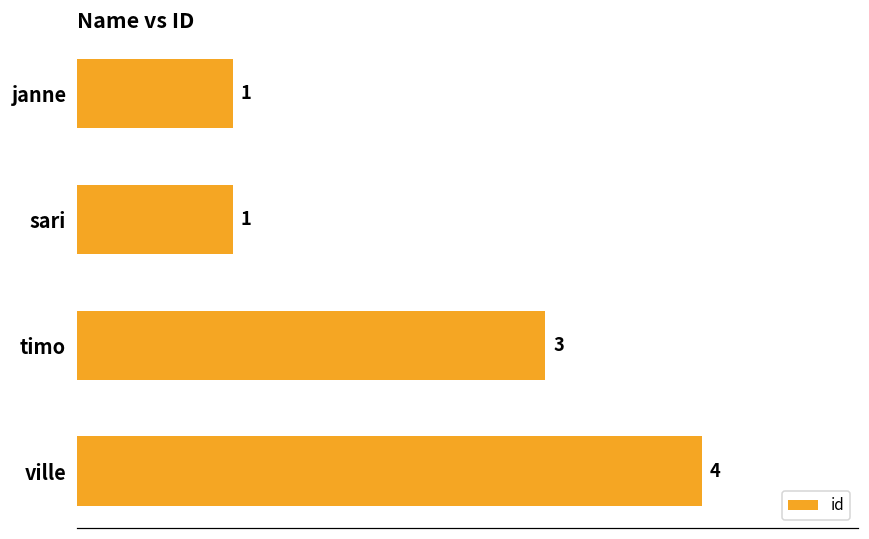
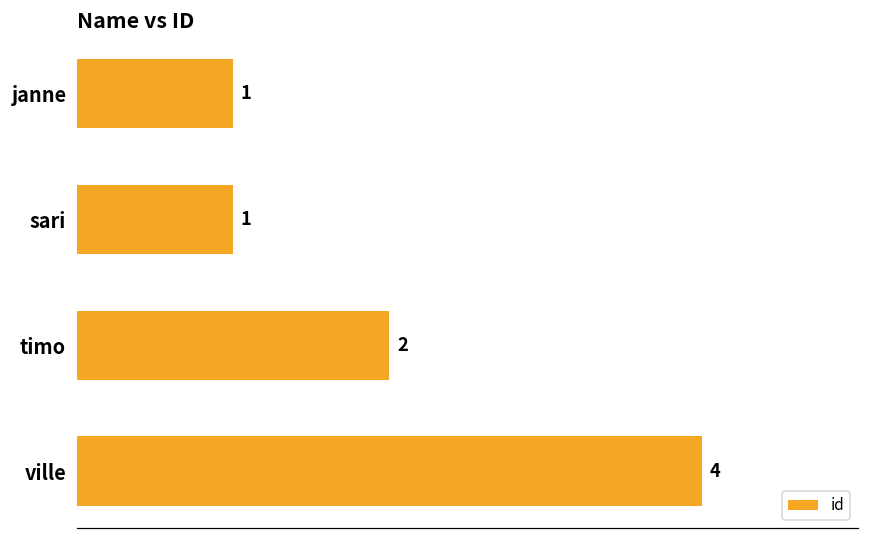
timo: 3 -> 2
